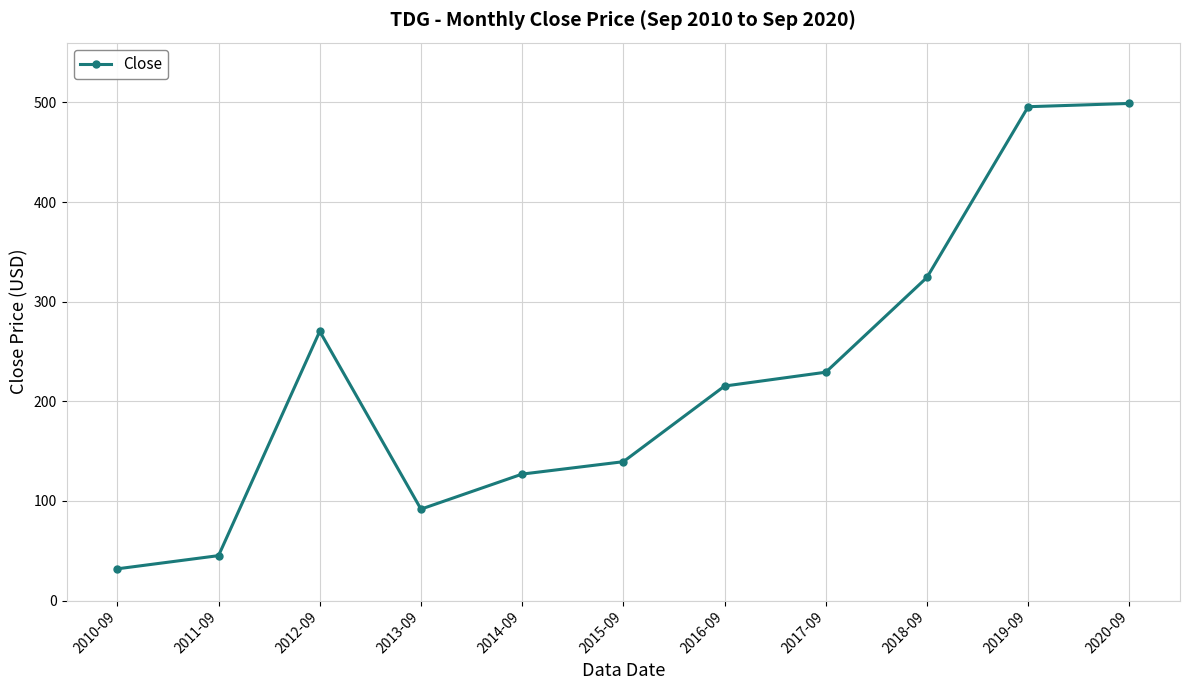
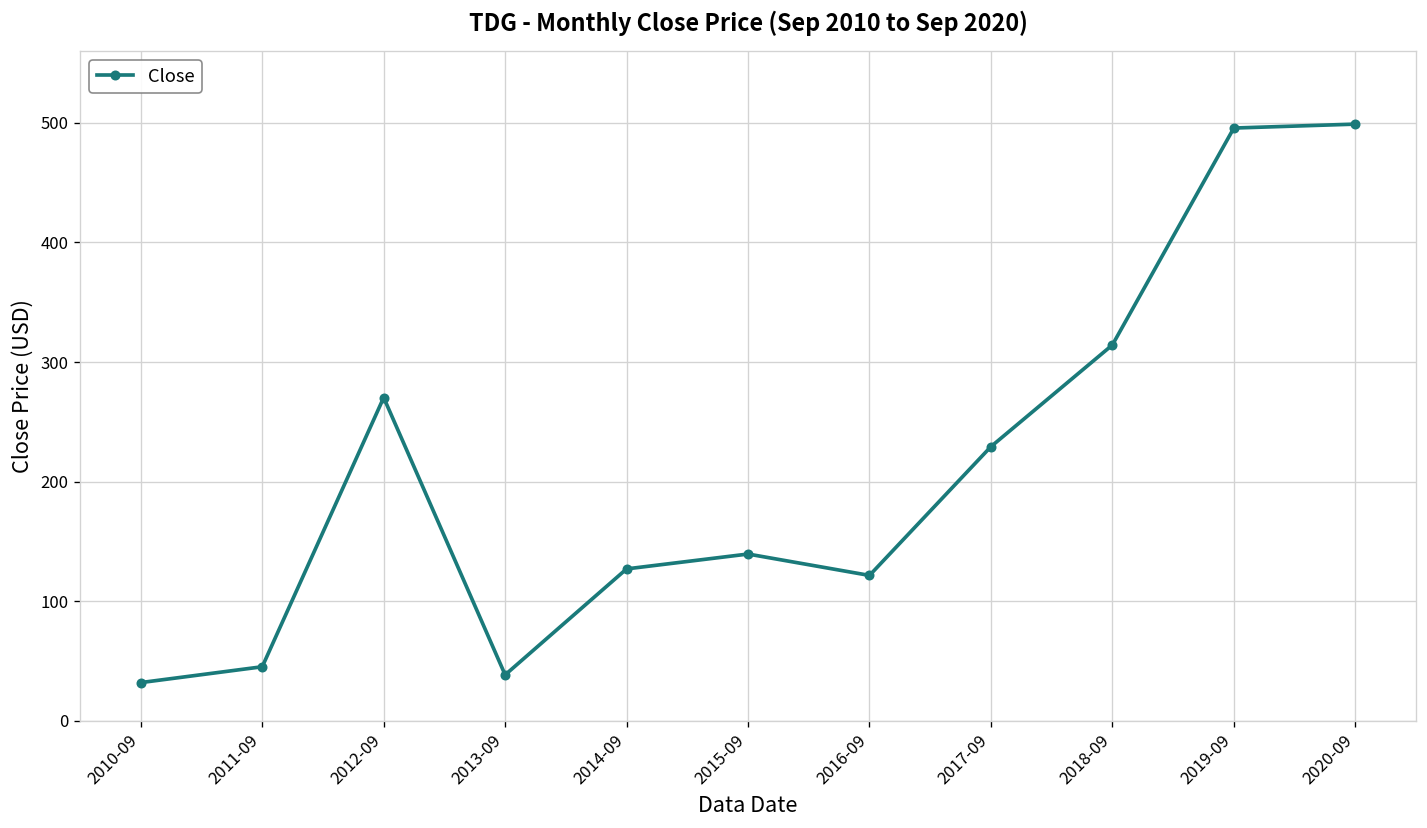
2013-09: 90 -> 40
2016-09: 220 -> 120
2018-09: 320 -> 310
